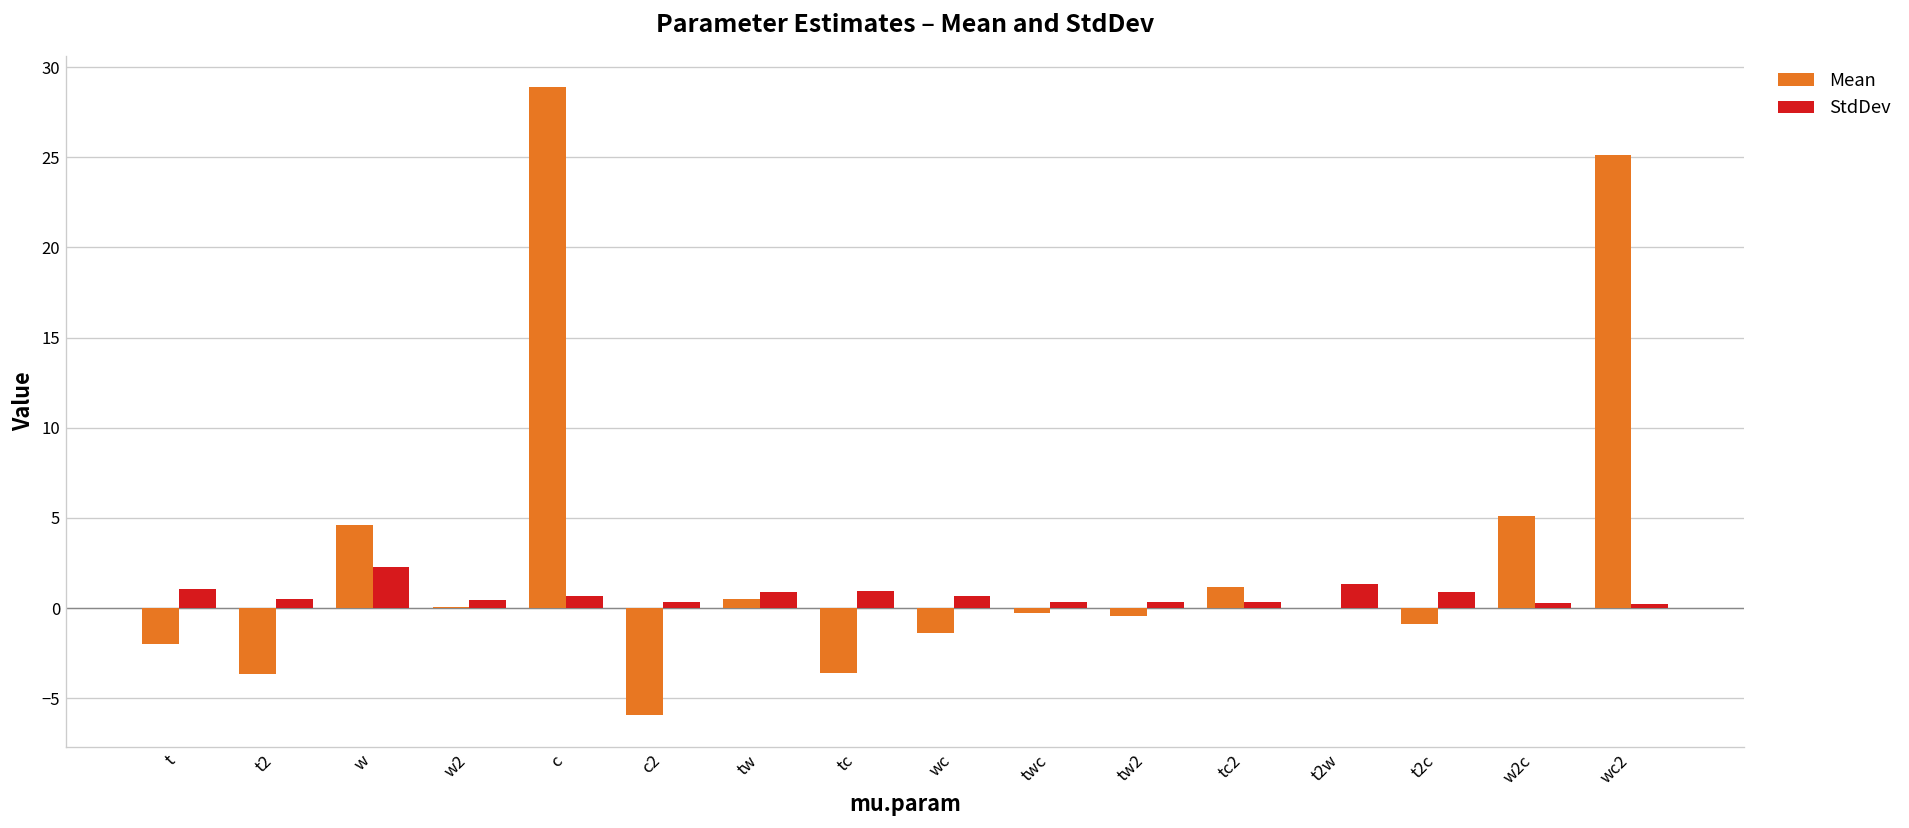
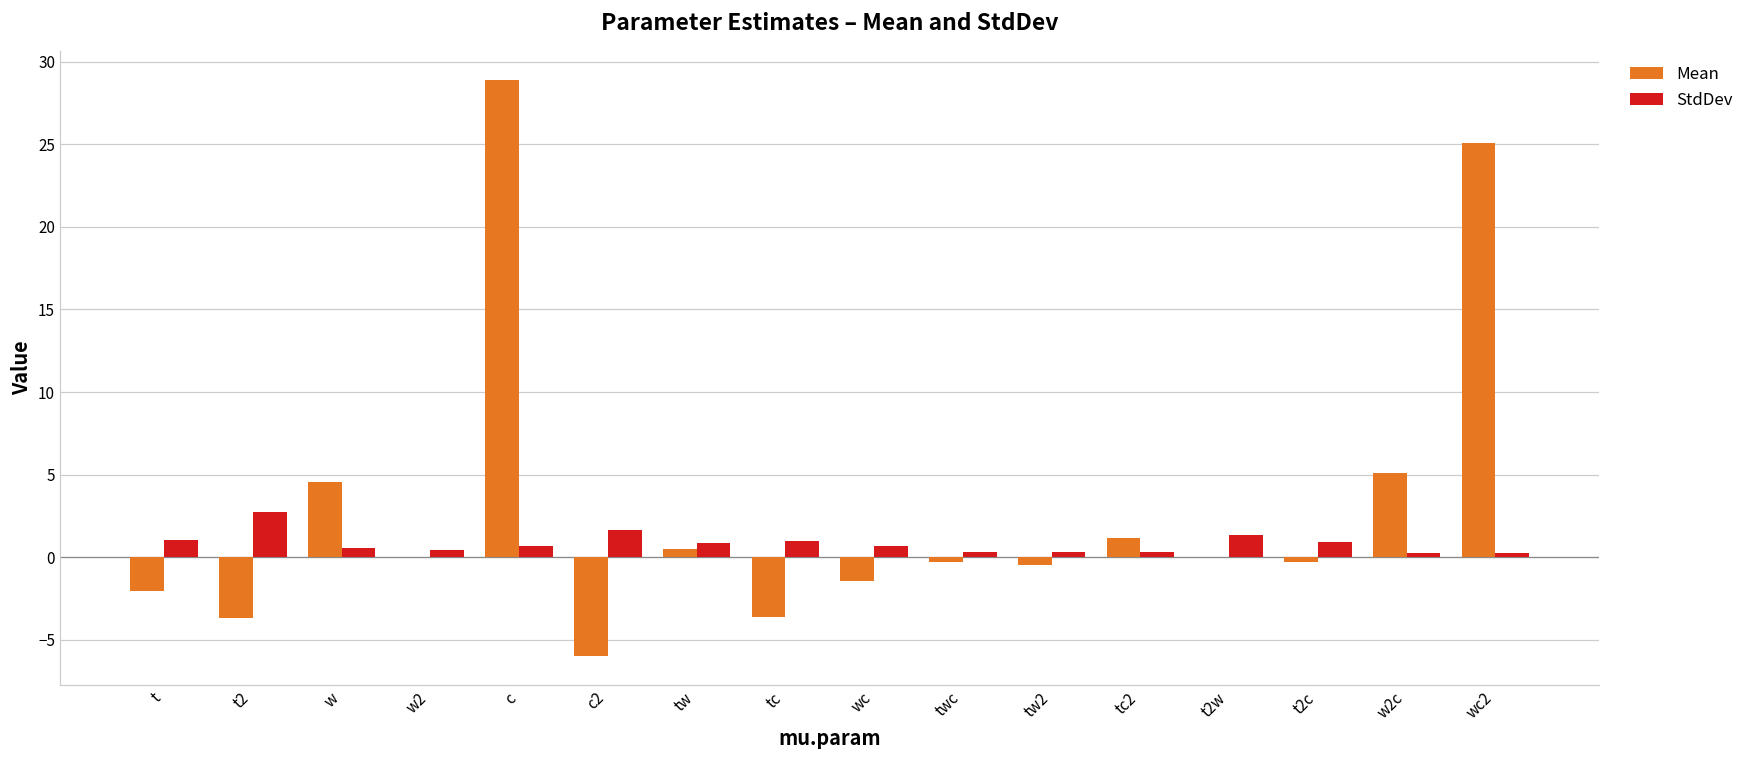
StdDev, t2: 0.5 -> 2.7
StdDev, w: 2.3 -> 0.6
StdDev, c2: 0.3 -> 1.7
Mean, t2c: -0.9 -> -0.3
